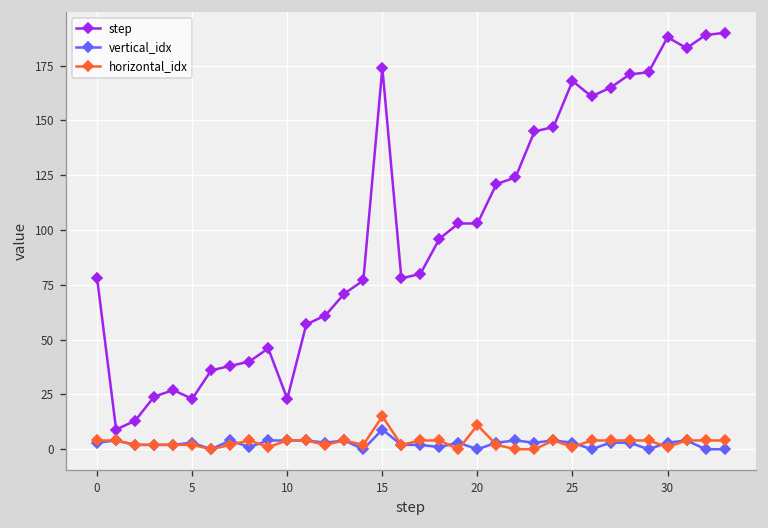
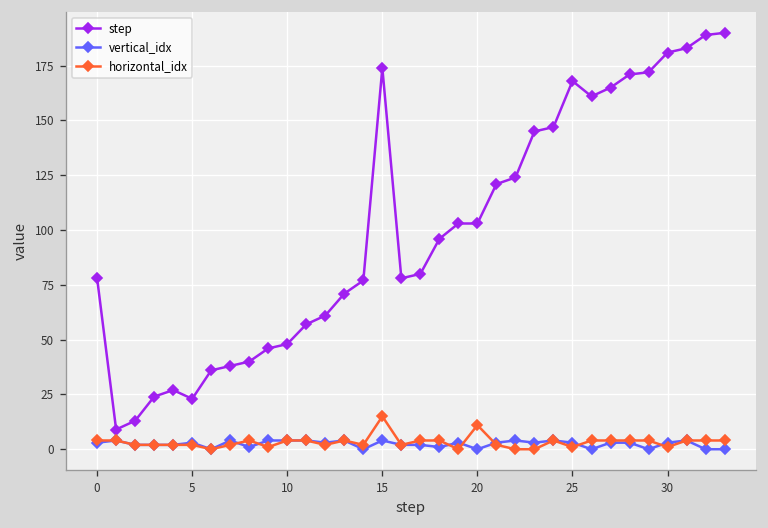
step, 10: 23 -> 48
vertical_idx, 15: 9 -> 4
step, 30: 188 -> 181
